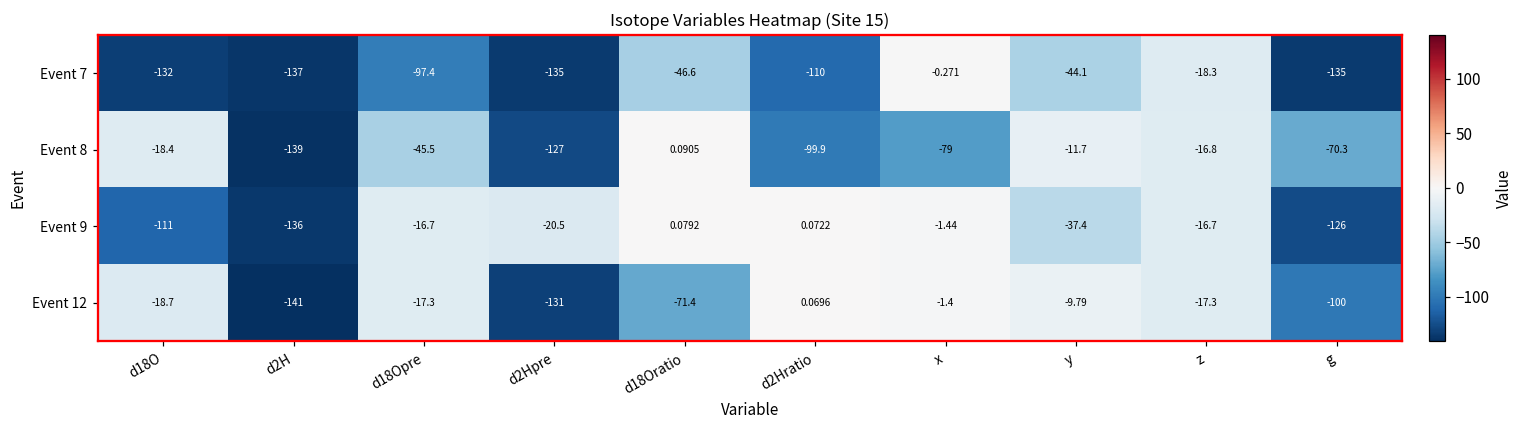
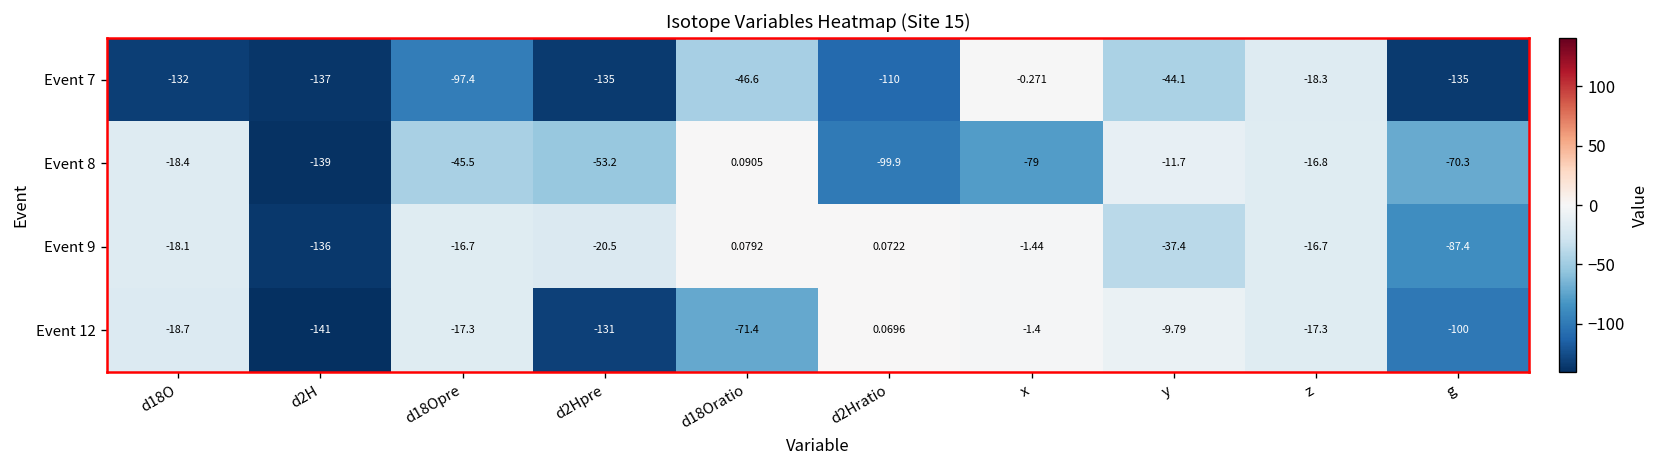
Event 8, d2Hpre: -127 -> -53.2
Event 9, d18O: -111 -> -18.1
Event 9, g: -126 -> -87.4
